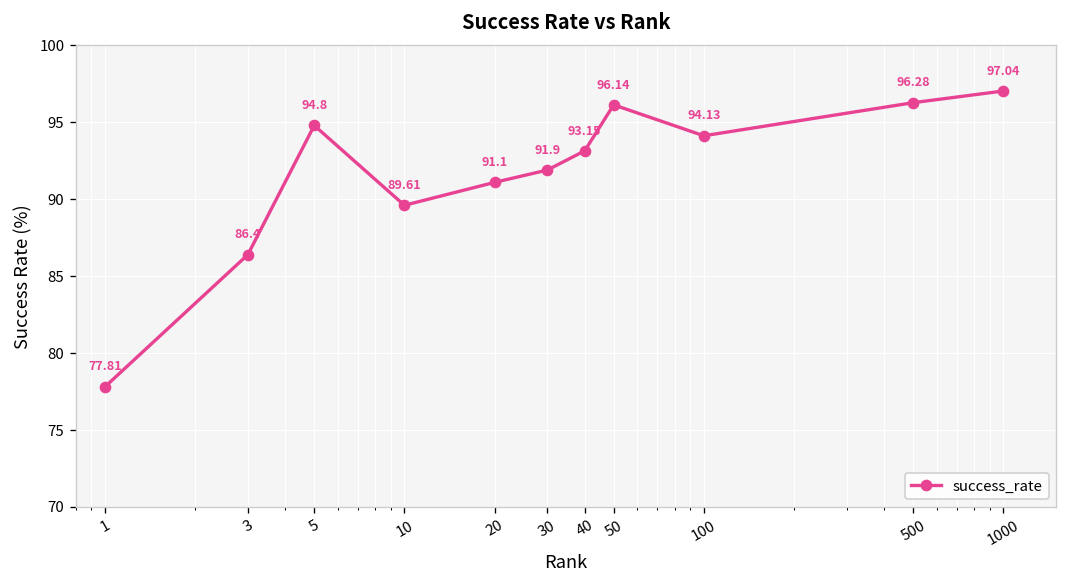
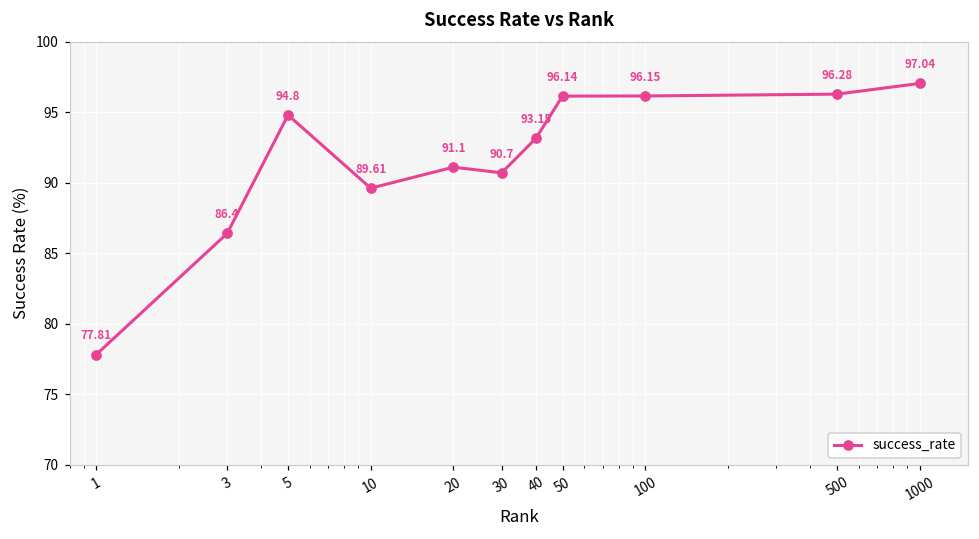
30: 91.9 -> 90.7
100: 94.13 -> 96.15
